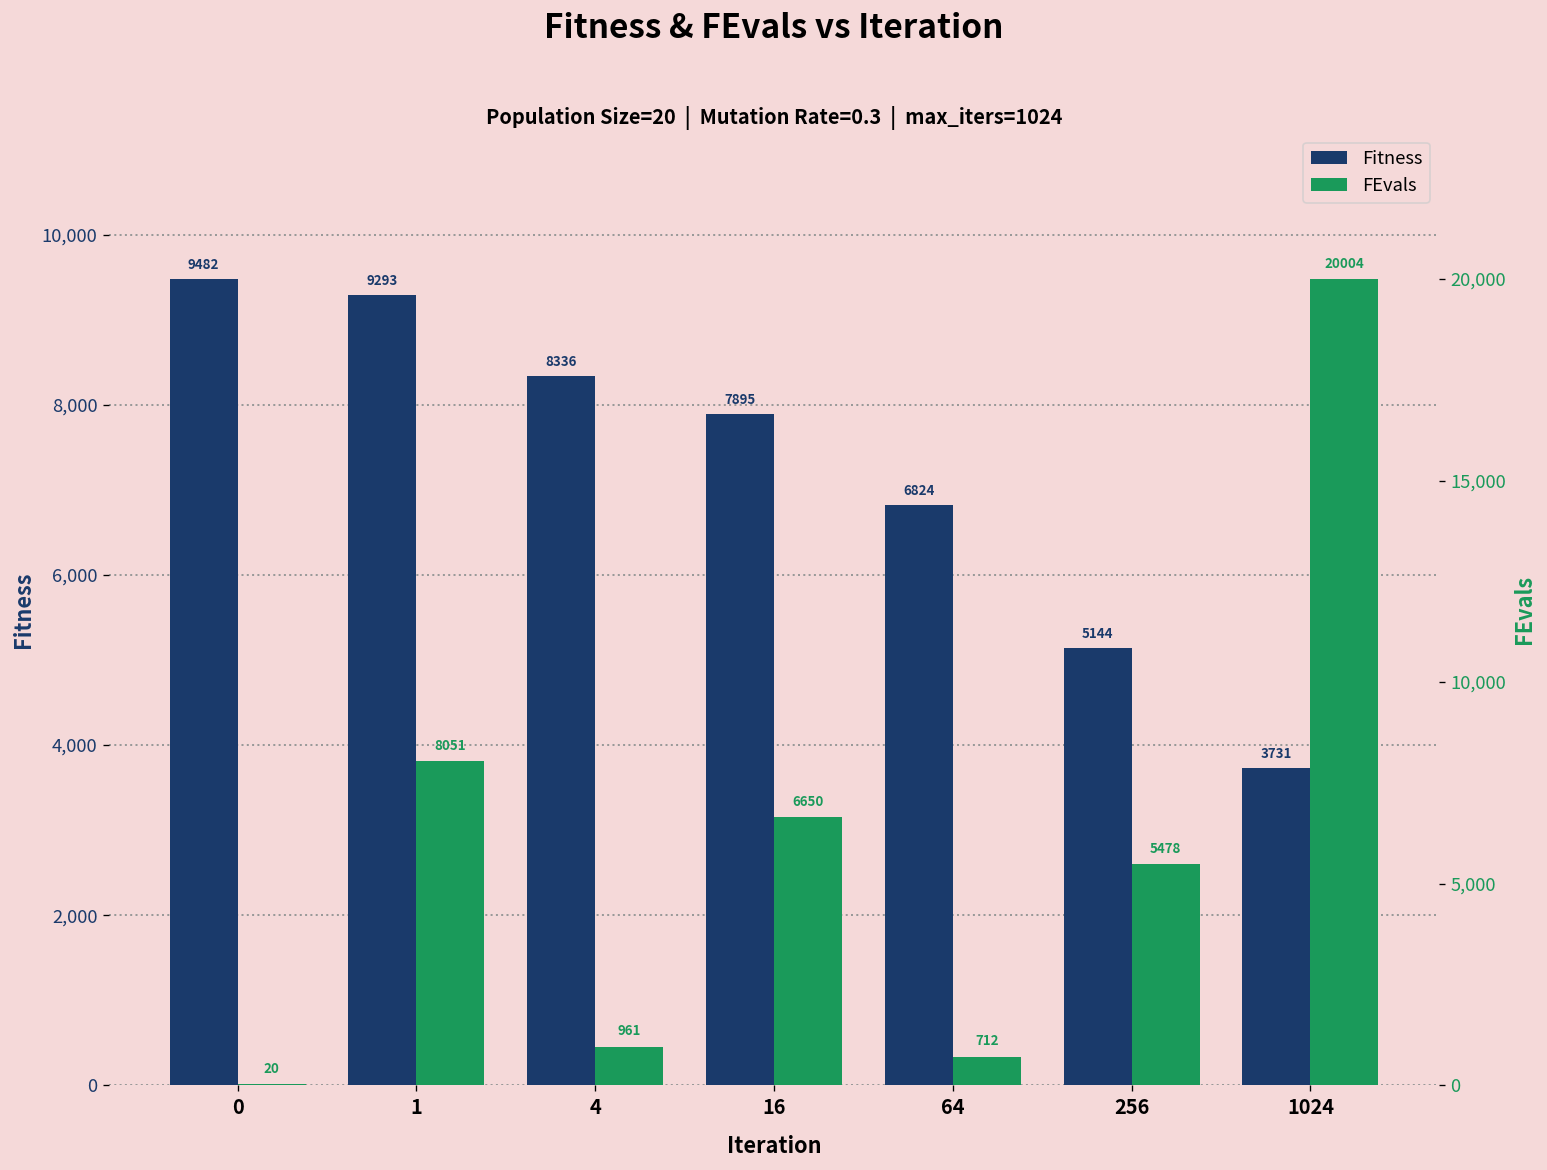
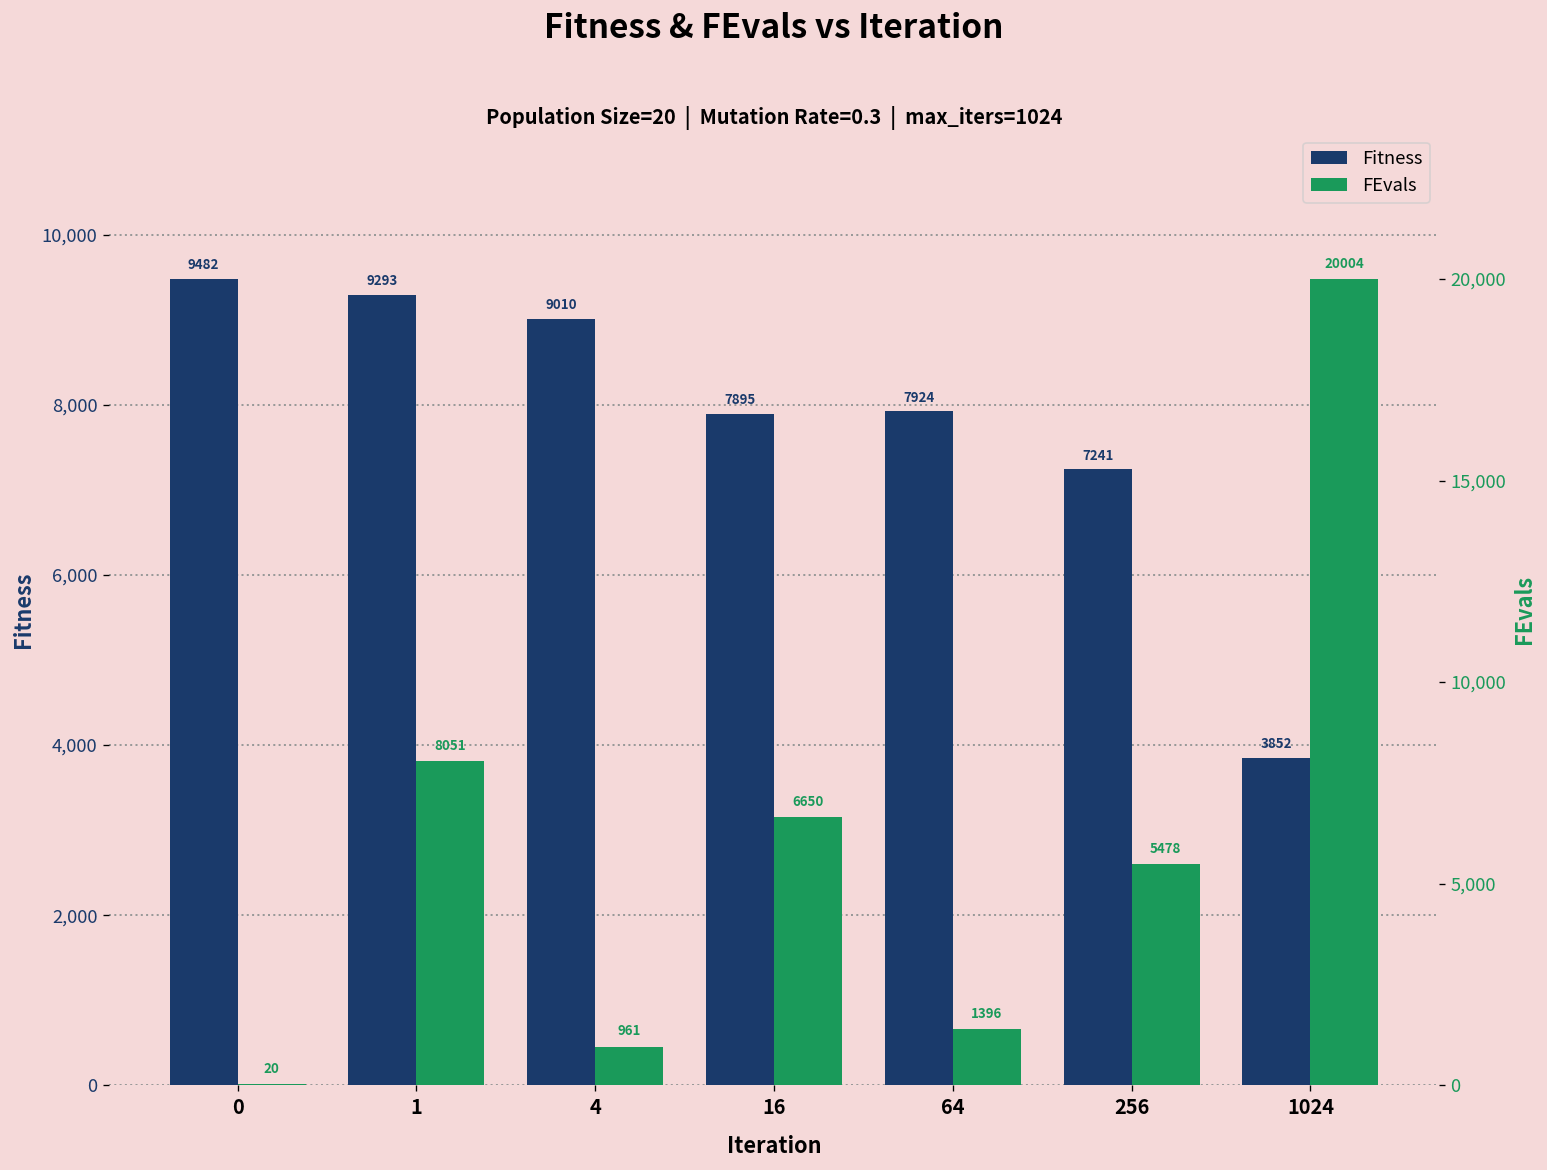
Fitness, 4: 8336 -> 9010
Fitness, 64: 6824 -> 7924
Fitness, 256: 5144 -> 7241
Fitness, 1024: 3731 -> 3852
FEvals, 64: 712 -> 1396
